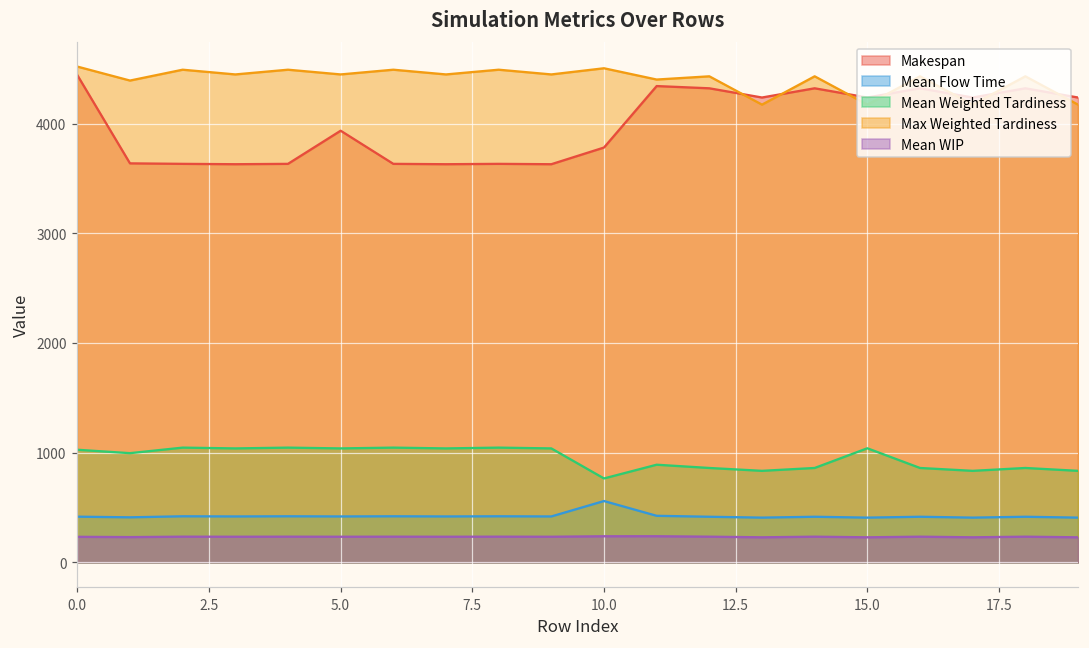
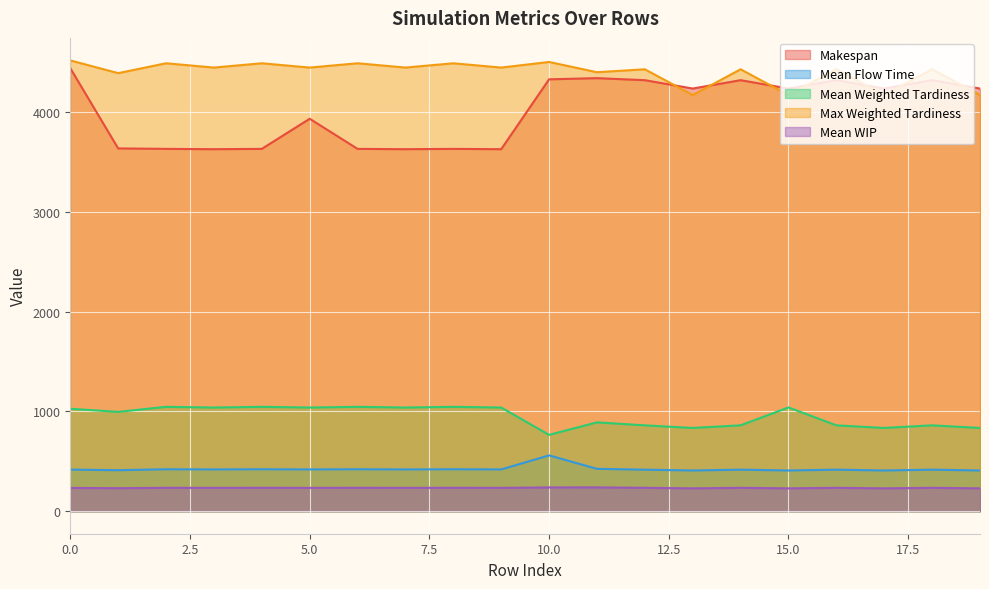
Makespan, 10.0: 3800 -> 4300
